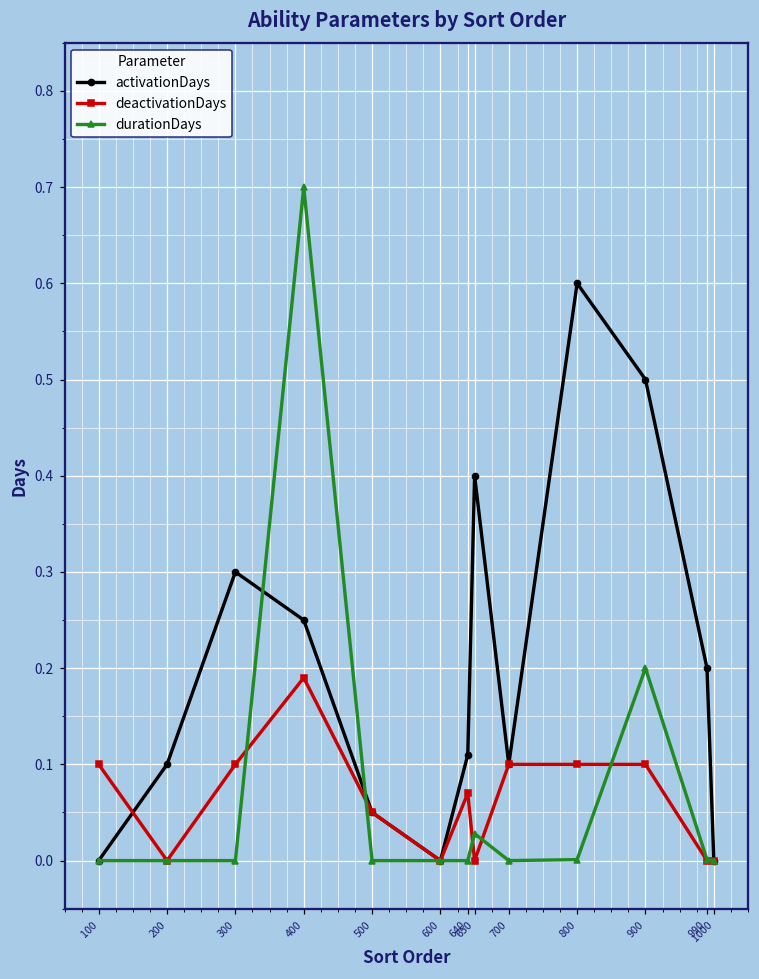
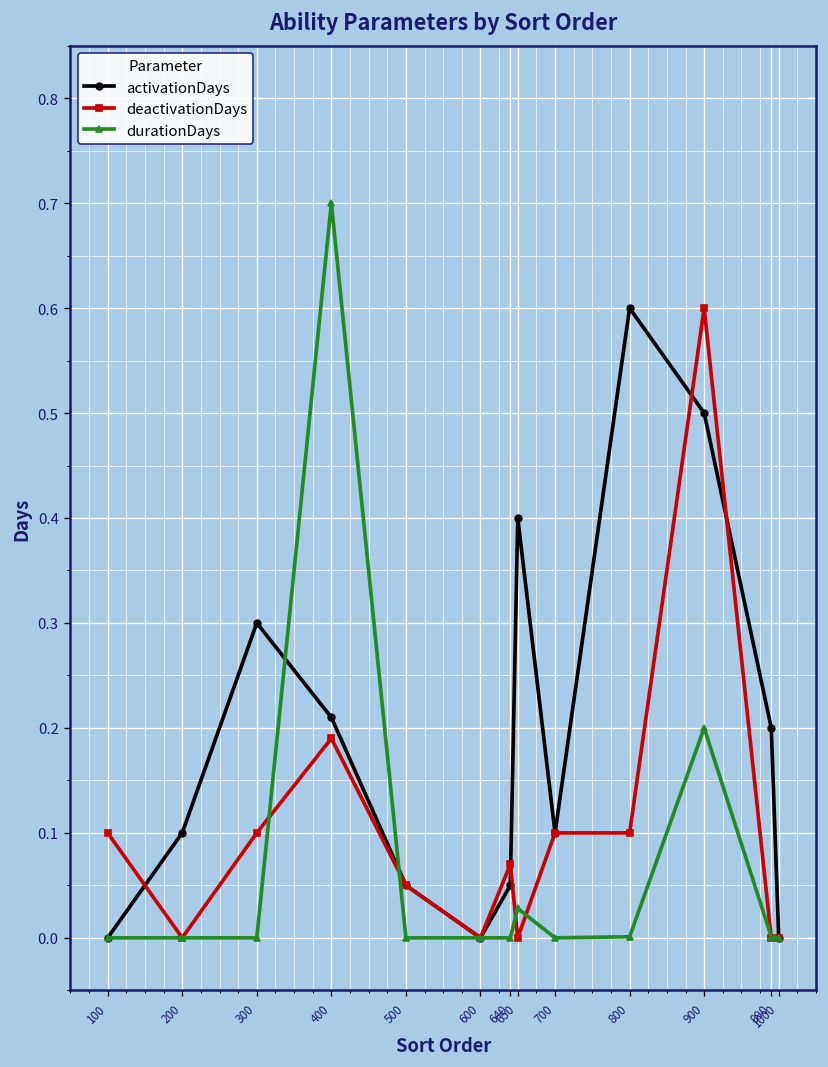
activationDays, 400: 0.25 -> 0.21
activationDays, 640: 0.11 -> 0.05
deactivationDays, 900: 0.1 -> 0.6
